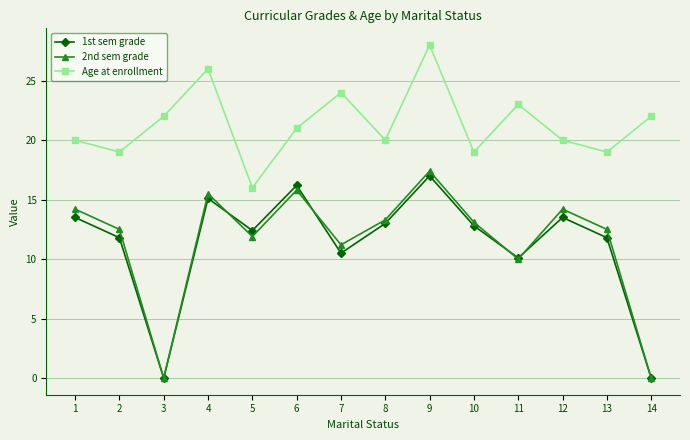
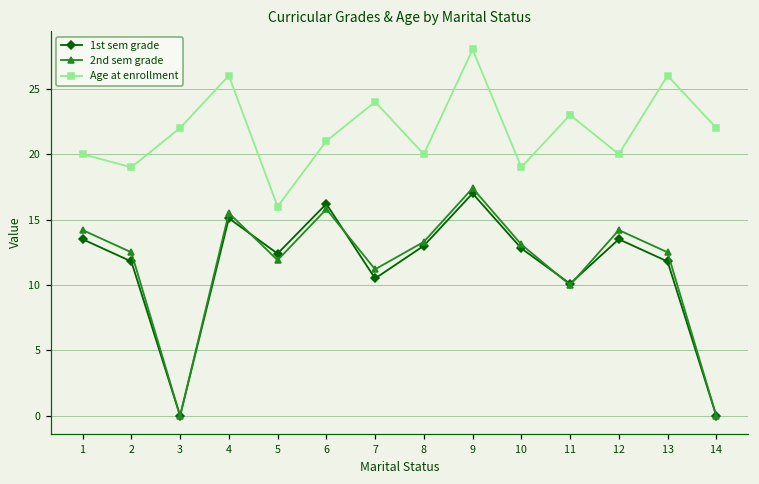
Age at enrollment, 13: 19 -> 26
